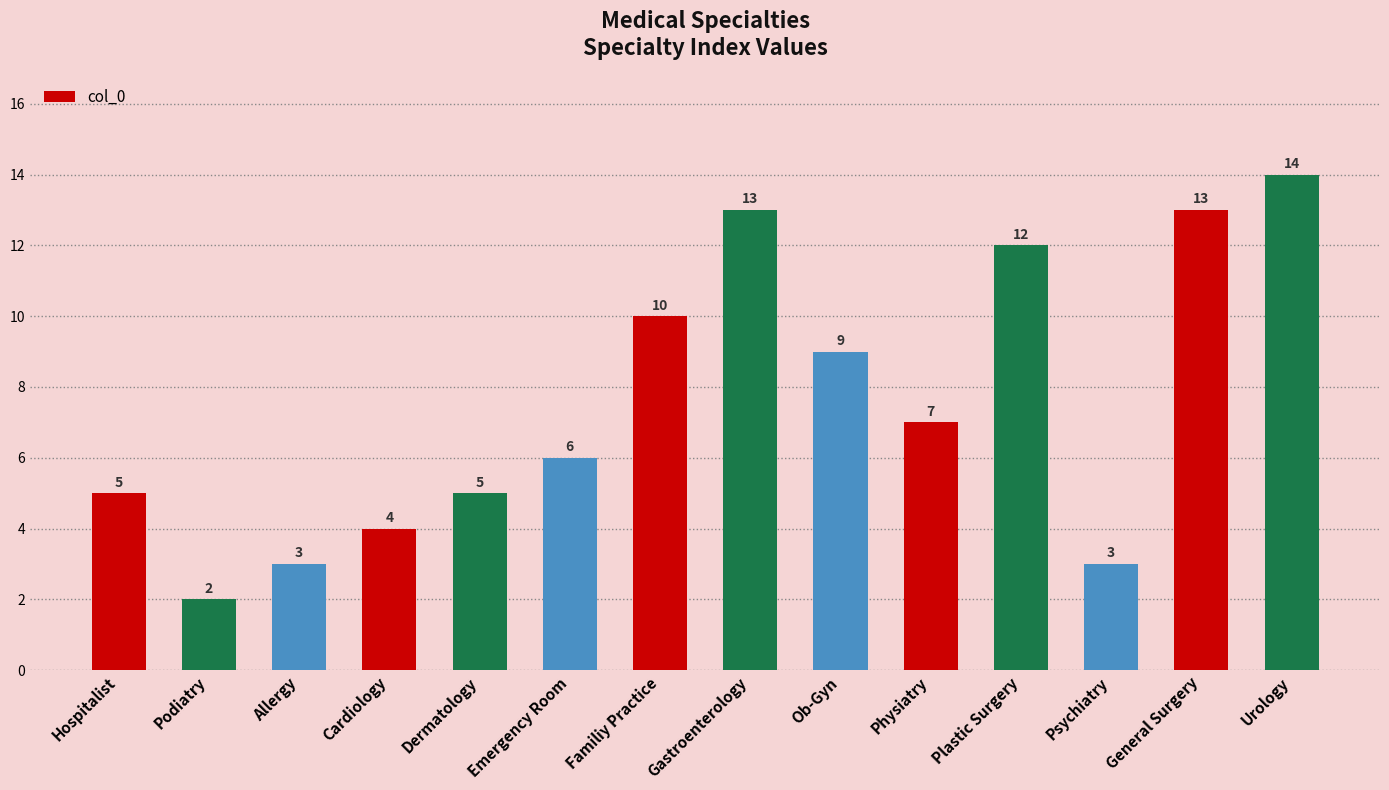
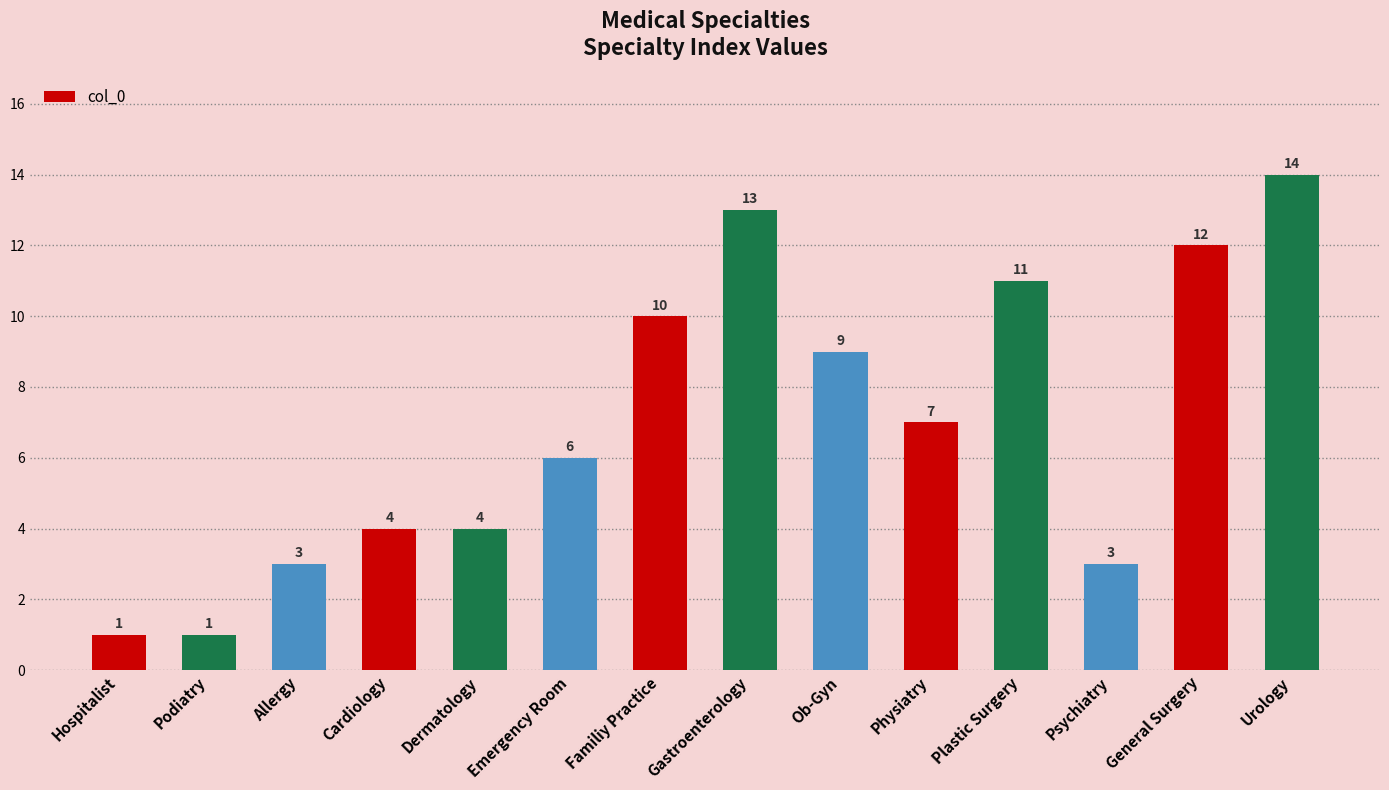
Hospitalist: 5 -> 1
Podiatry: 2 -> 1
Dermatology: 5 -> 4
Plastic Surgery: 12 -> 11
General Surgery: 13 -> 12
